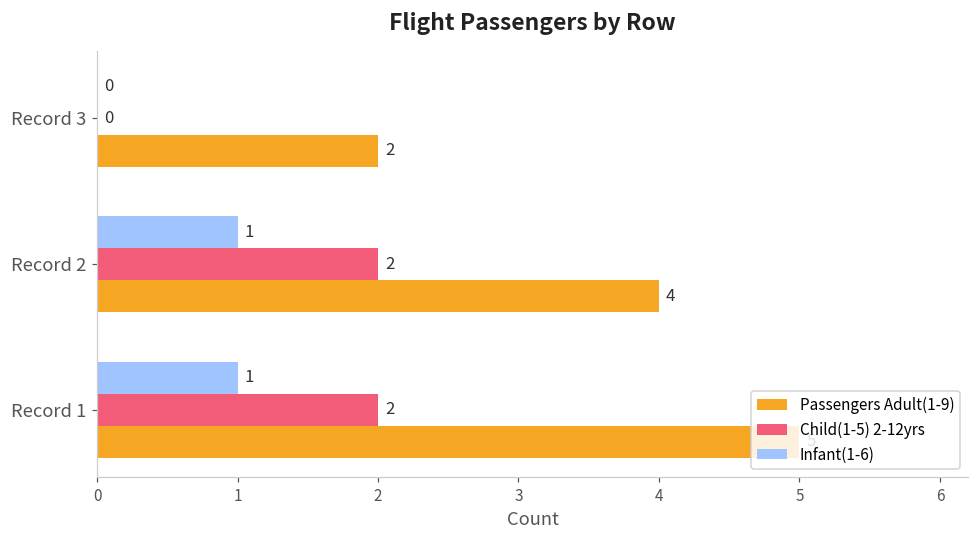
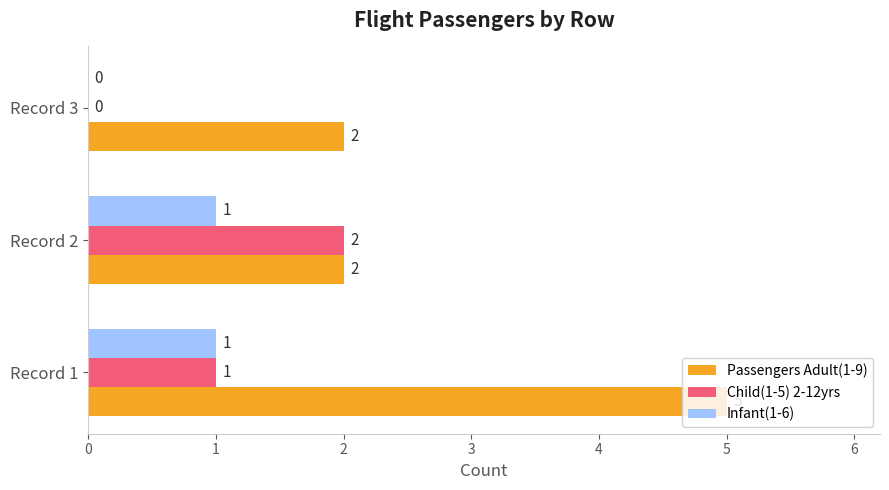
Passengers Adult(1-9), Record 2: 4 -> 2
Child(1-5) 2-12yrs, Record 1: 2 -> 1
